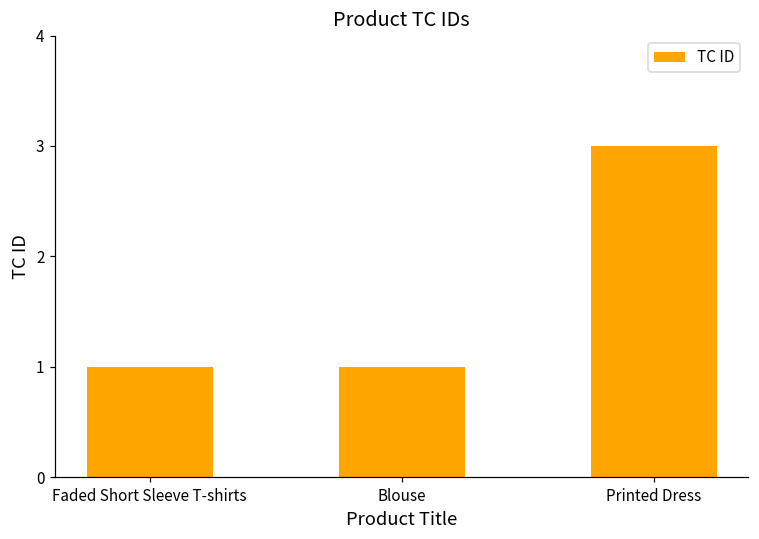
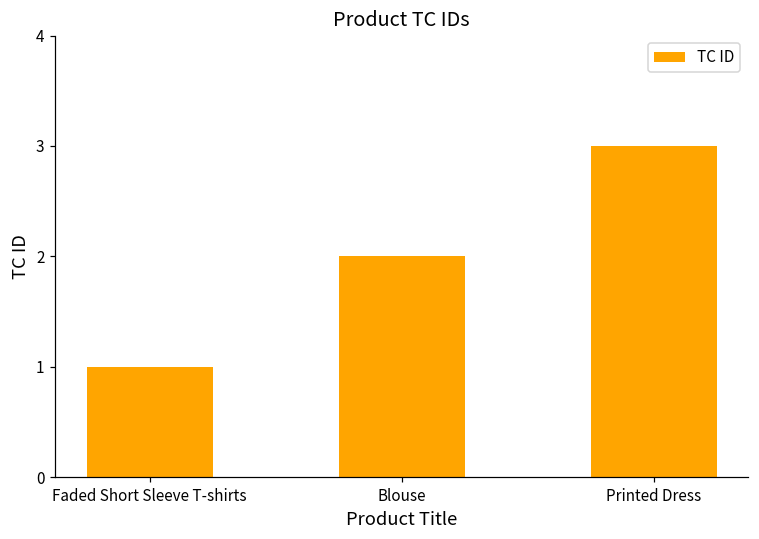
Blouse: 1 -> 2
